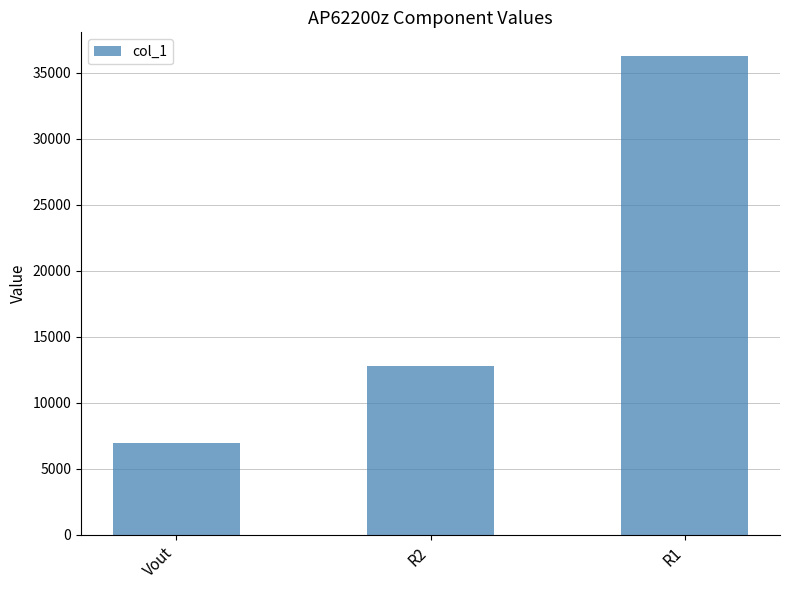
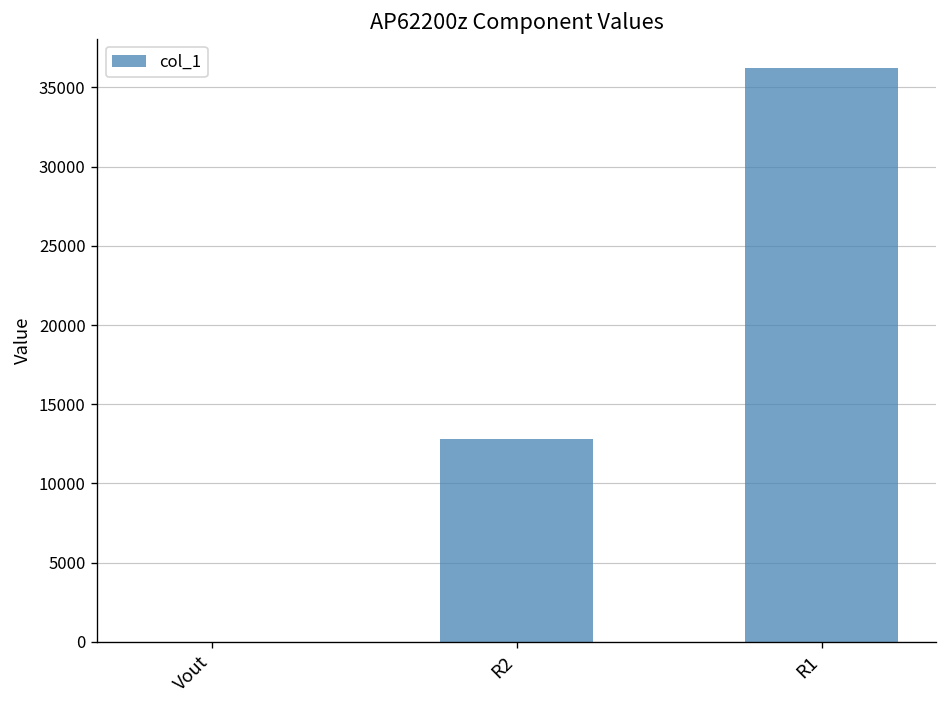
Vout: 7000 -> 0
